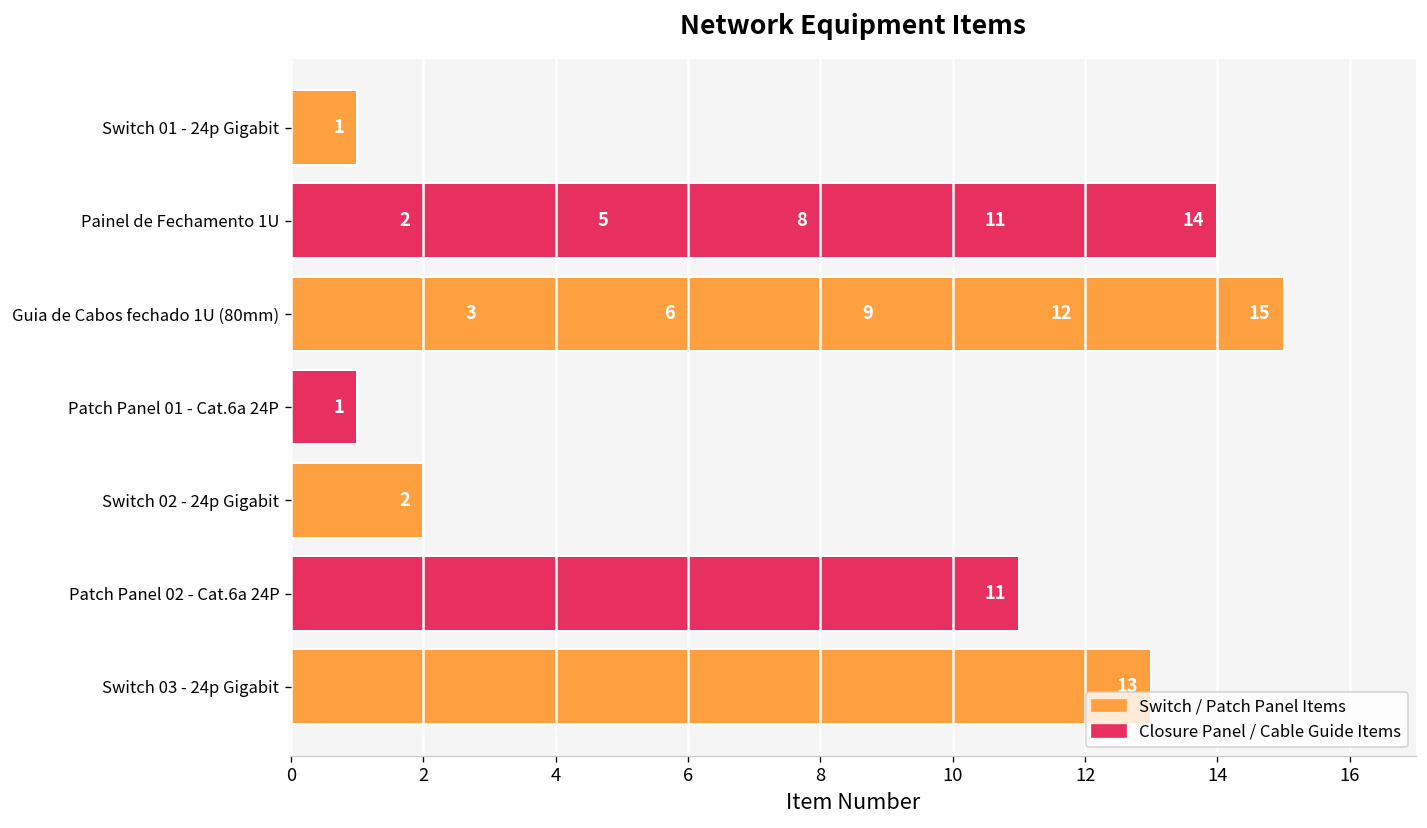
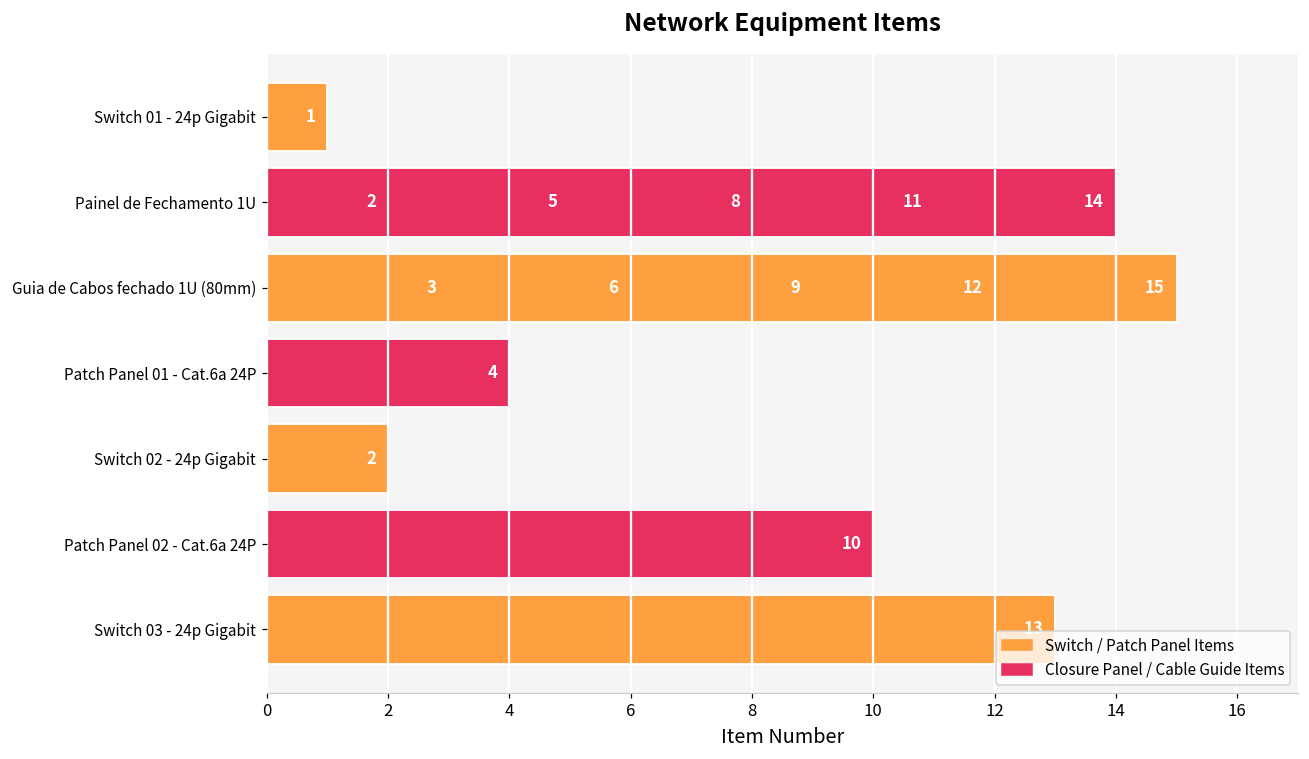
Patch Panel 01 - Cat.6a 24P: 1 -> 4
Patch Panel 02 - Cat.6a 24P: 11 -> 10
